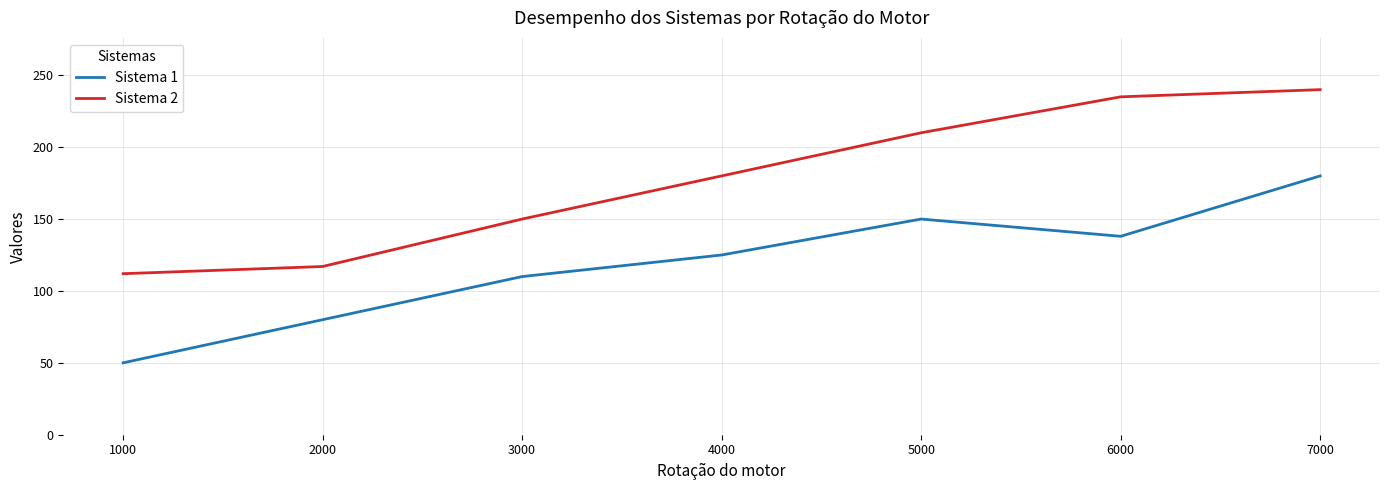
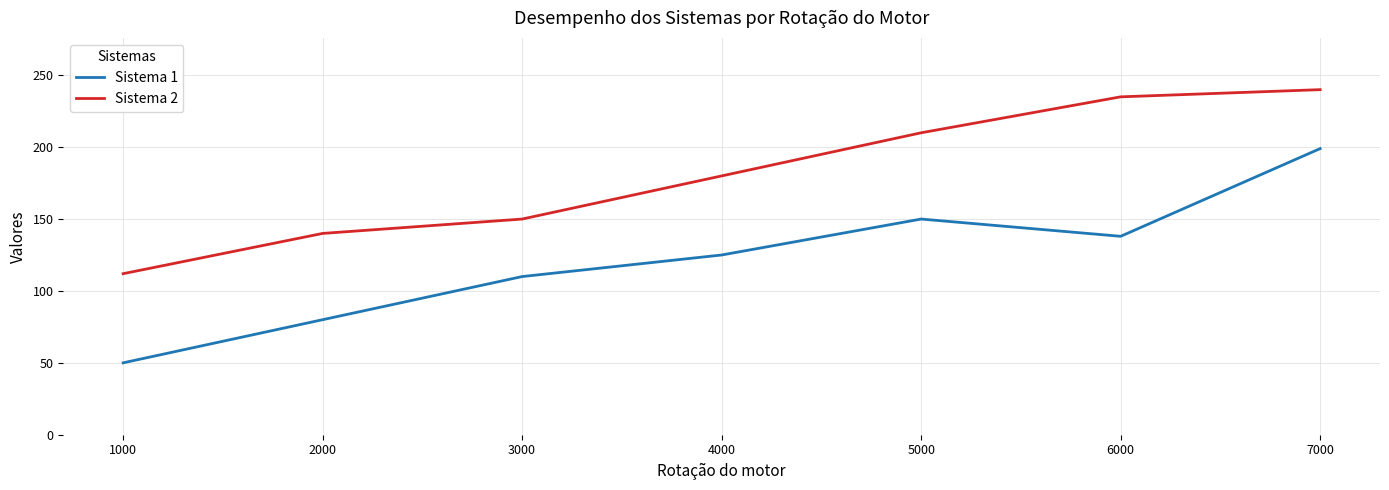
Sistema 2, 2000: 117 -> 140
Sistema 1, 7000: 180 -> 199
